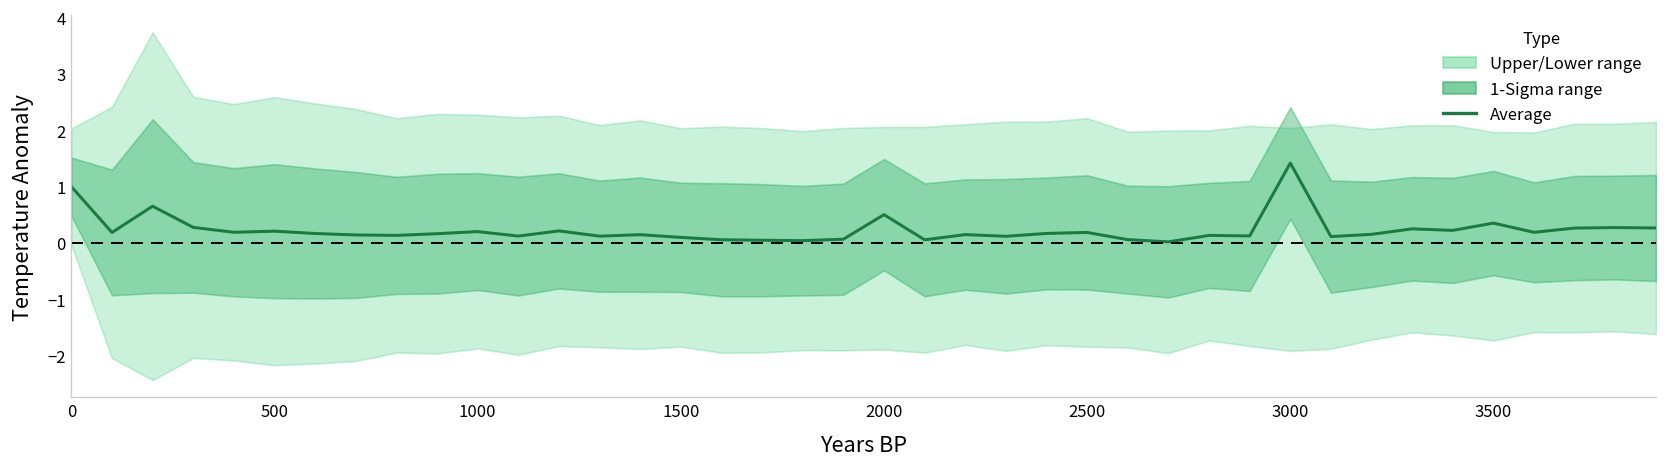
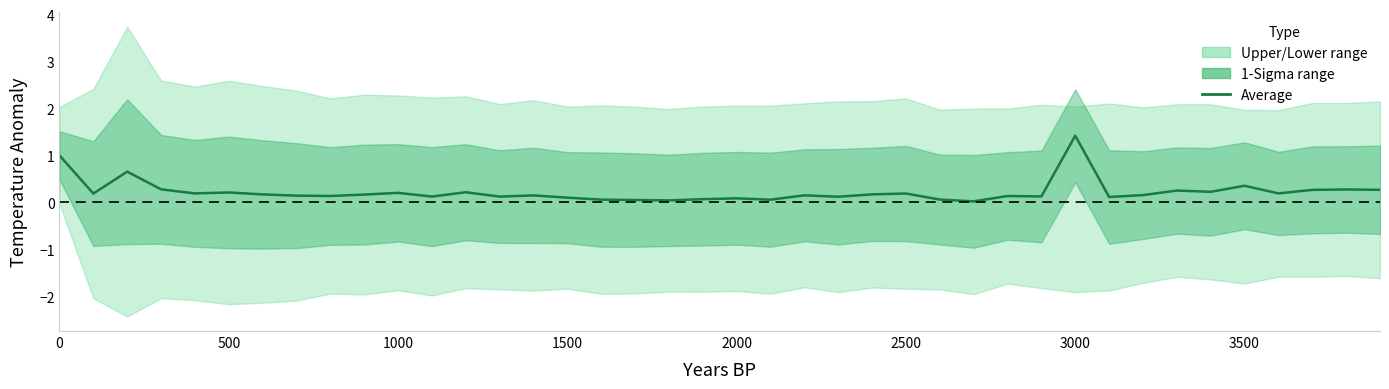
Average, 2000: 0.5 -> 0.1
